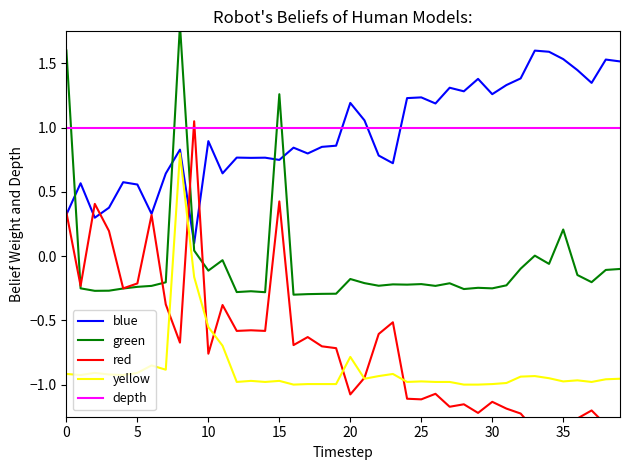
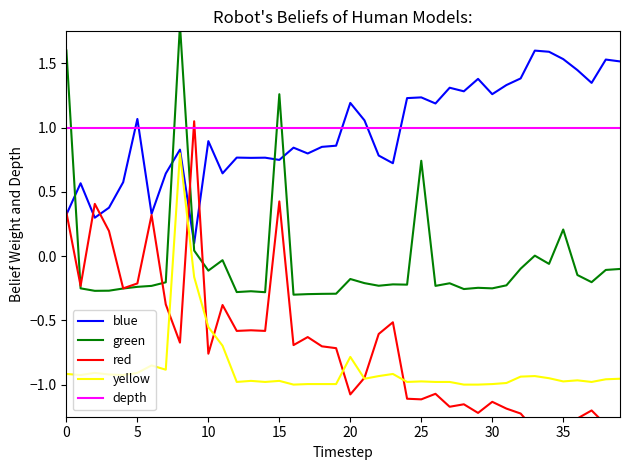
blue, 5: 0.56 -> 1.07
green, 25: -0.22 -> 0.74
